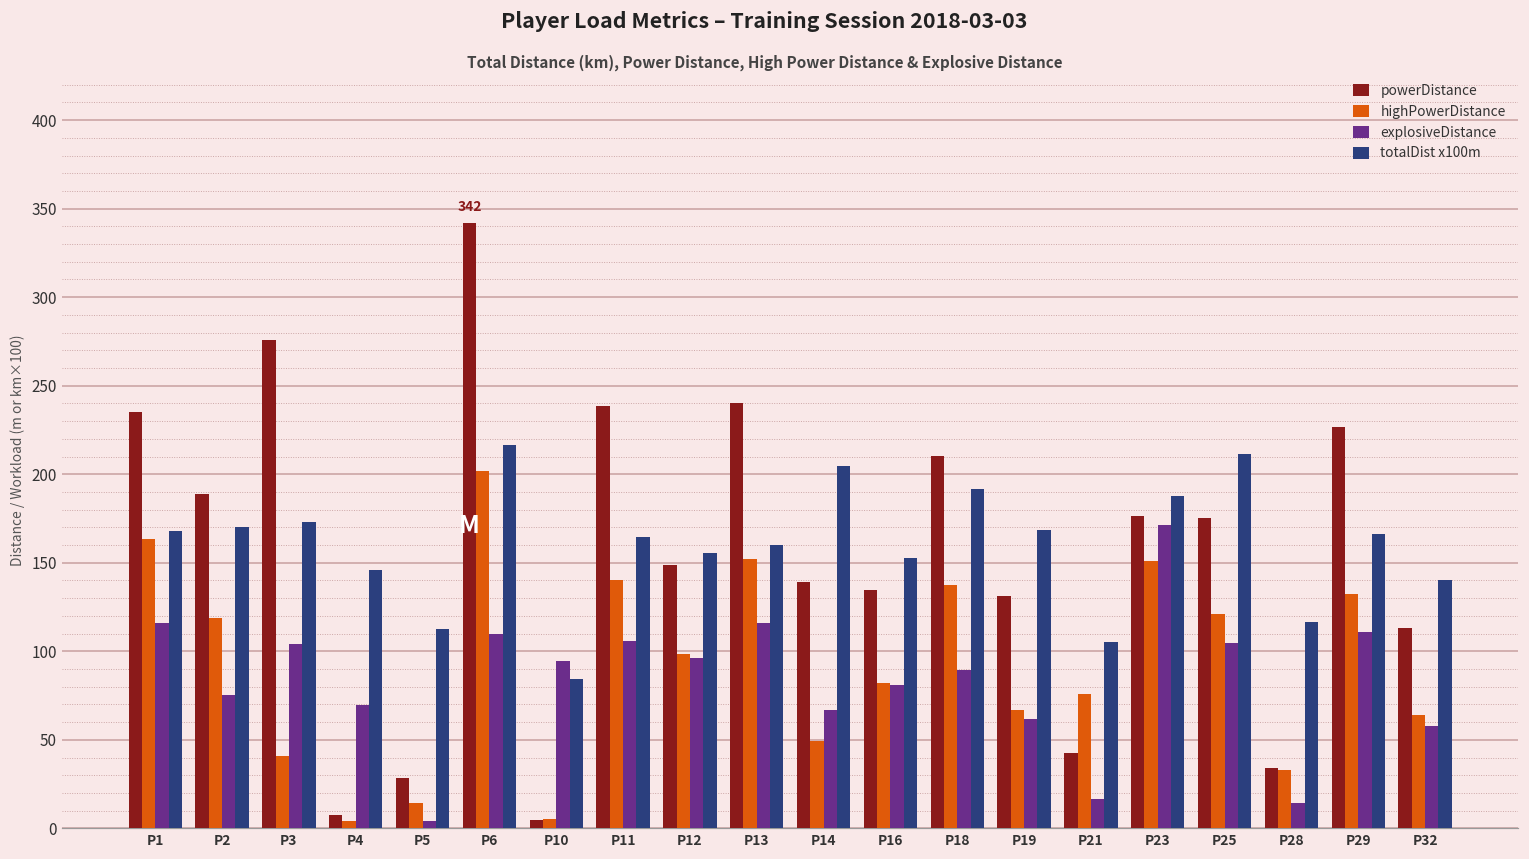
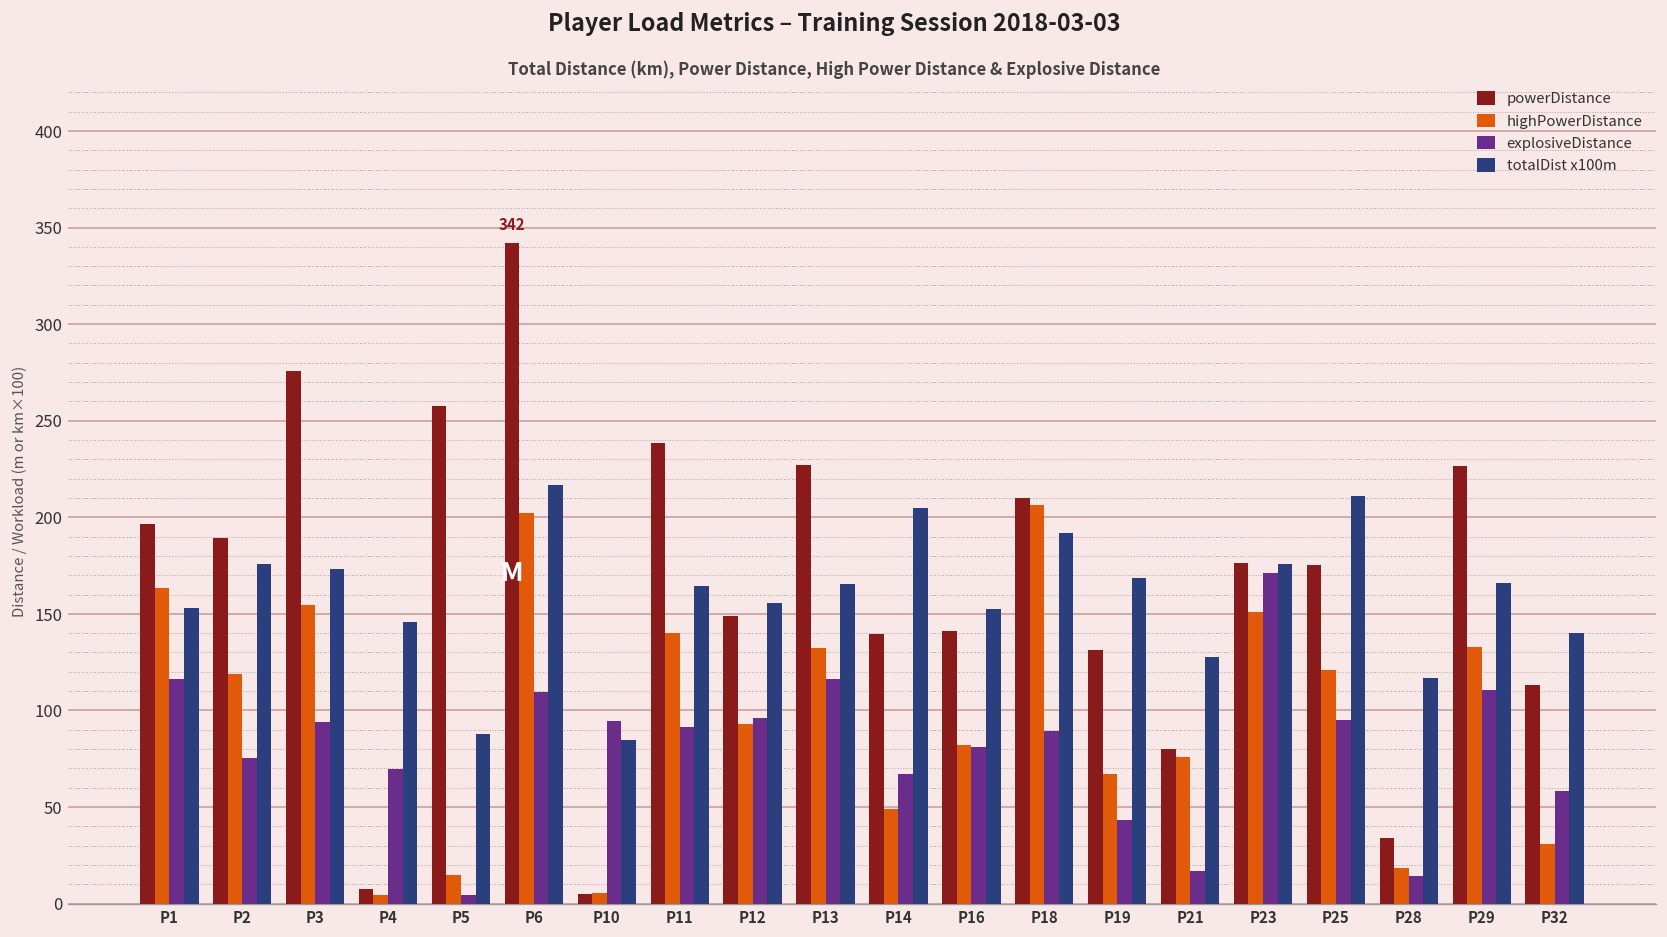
powerDistance, P1: 235 -> 197
totalDist x100m, P1: 168 -> 153
totalDist x100m, P2: 170 -> 176
highPowerDistance, P3: 41 -> 154
explosiveDistance, P3: 104 -> 94
powerDistance, P5: 29 -> 257
totalDist x100m, P5: 112 -> 88
explosiveDistance, P11: 106 -> 91
highPowerDistance, P12: 99 -> 93
powerDistance, P13: 240 -> 227
highPowerDistance, P13: 152 -> 132
totalDist x100m, P13: 160 -> 166
powerDistance, P16: 135 -> 141
highPowerDistance, P18: 137 -> 206
explosiveDistance, P19: 62 -> 44
powerDistance, P21: 43 -> 80
totalDist x100m, P21: 105 -> 127
totalDist x100m, P23: 187 -> 176
explosiveDistance, P25: 105 -> 95
highPowerDistance, P28: 33 -> 18
highPowerDistance, P32: 64 -> 31
